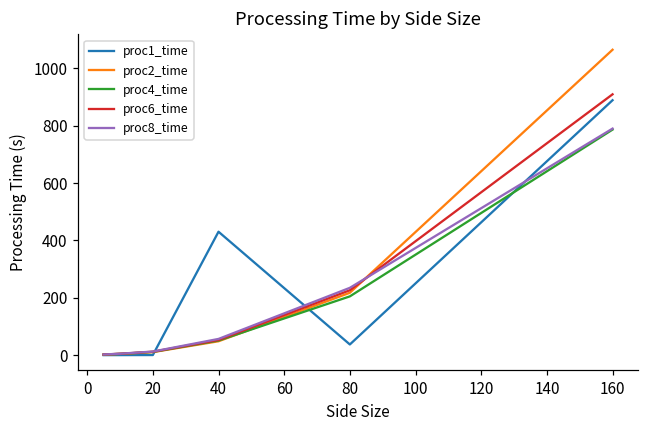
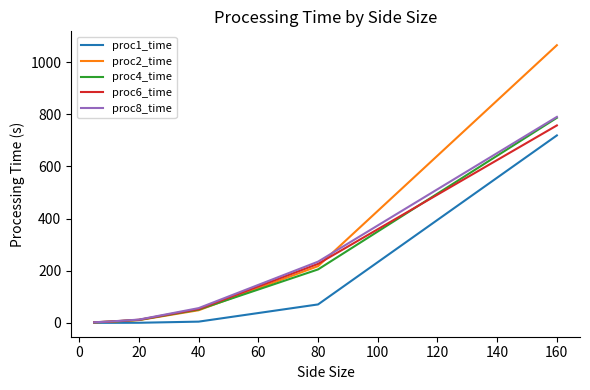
proc1_time, 40: 430 -> 0
proc1_time, 80: 40 -> 70
proc1_time, 160: 890 -> 720
proc6_time, 160: 910 -> 760
